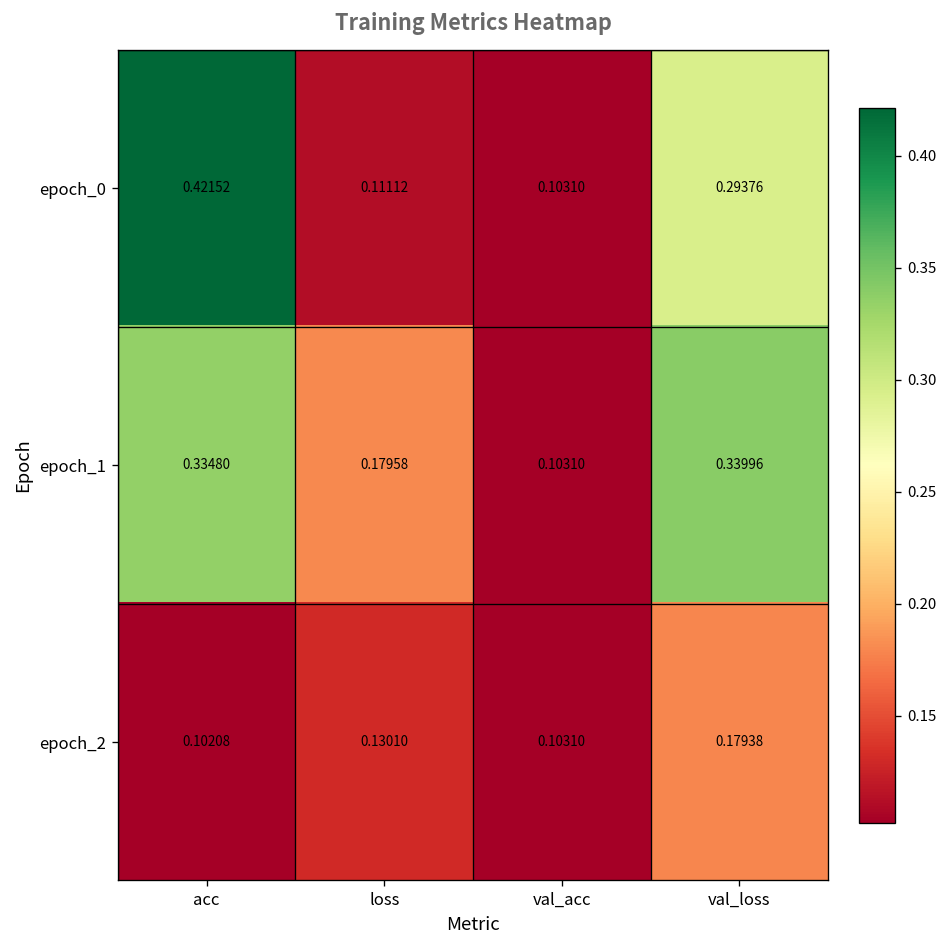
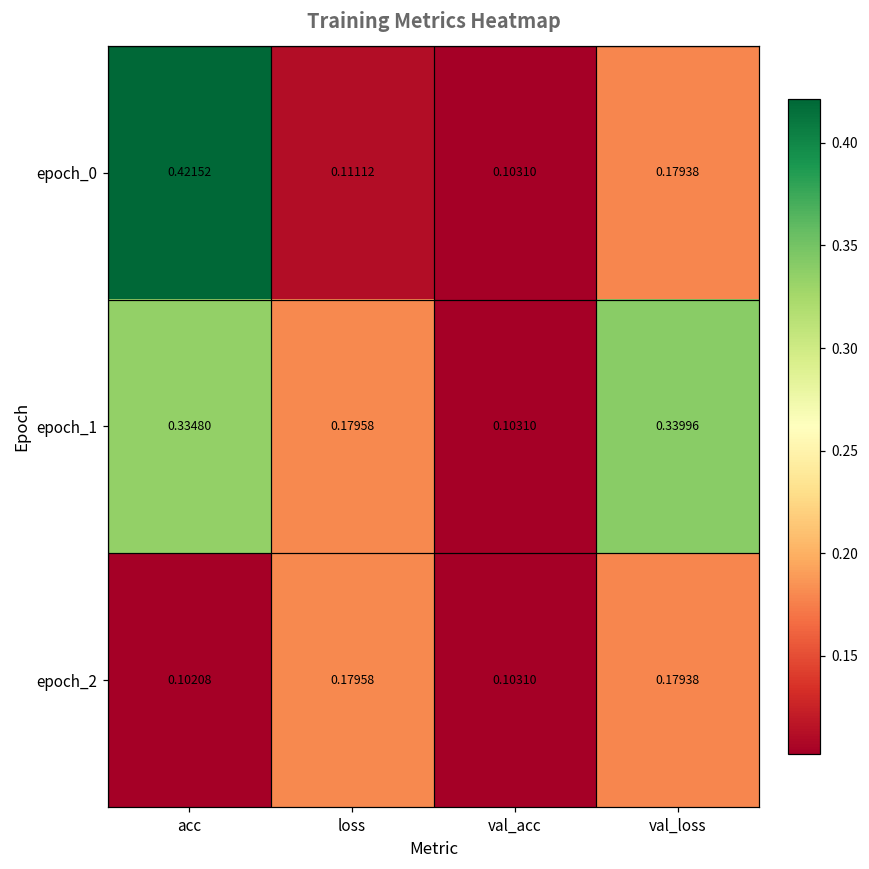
epoch_0, val_loss: 0.29376 -> 0.17938
epoch_2, loss: 0.13010 -> 0.17958
